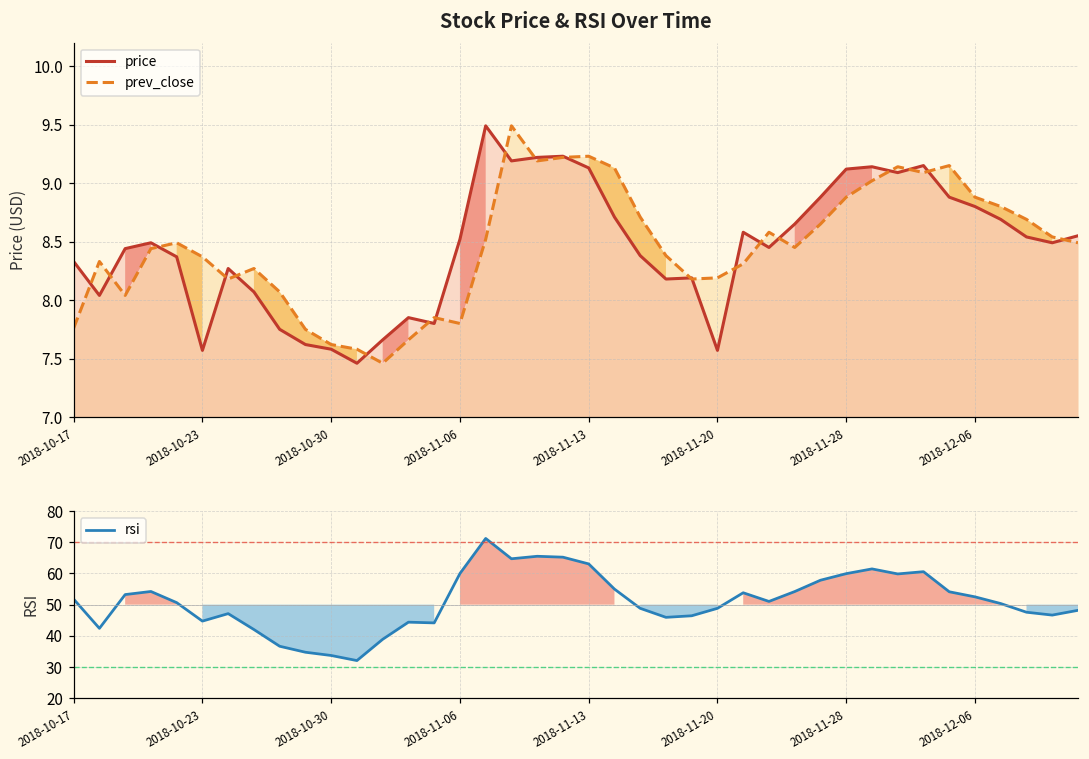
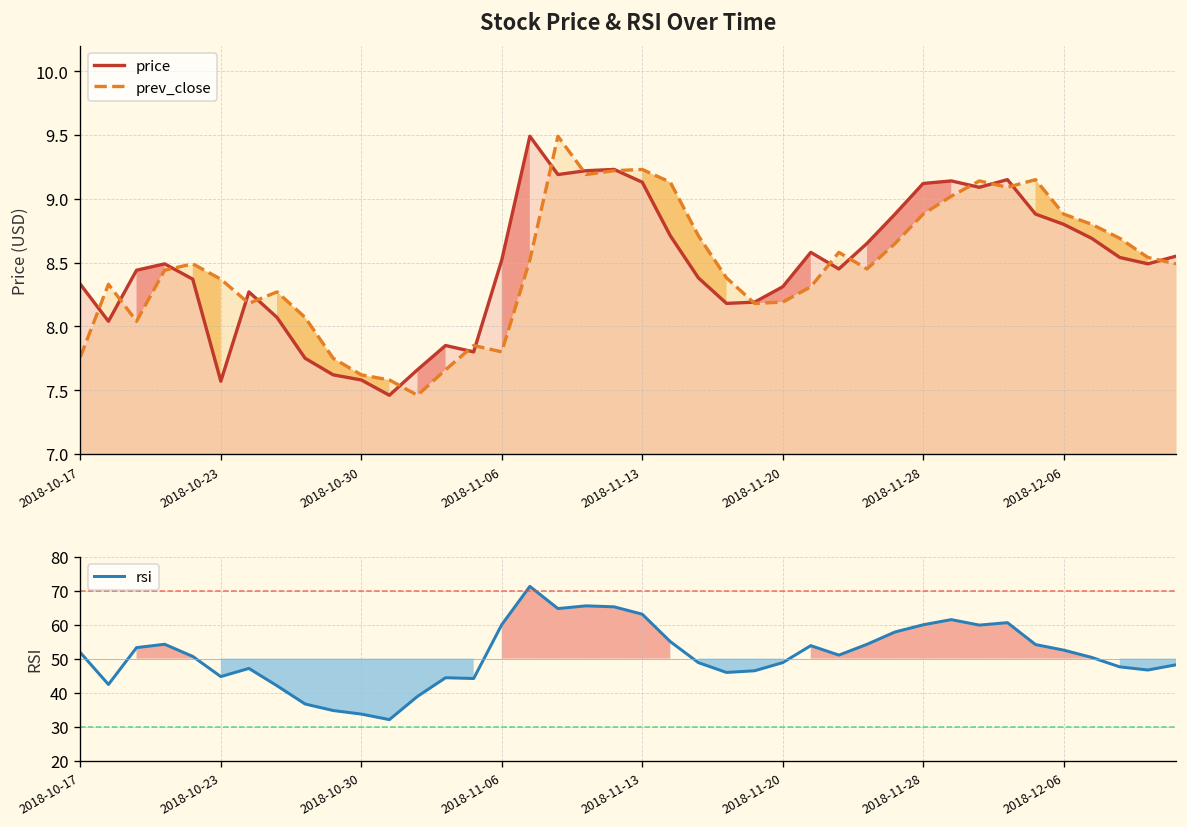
Stock Price & RSI Over Time, price, 2018-11-20: 7.57 -> 8.31
